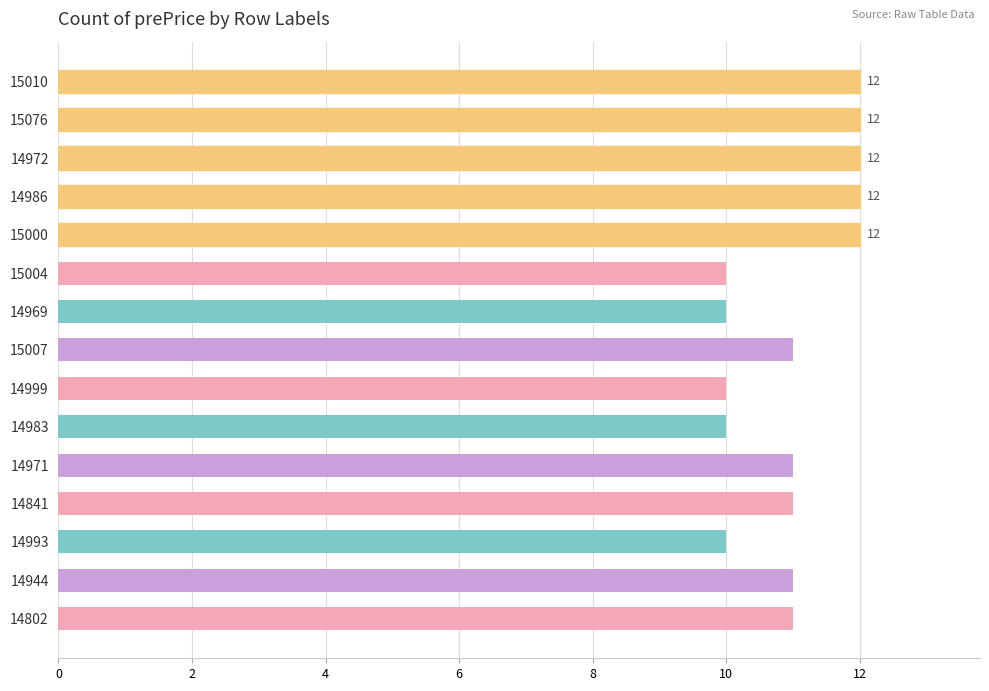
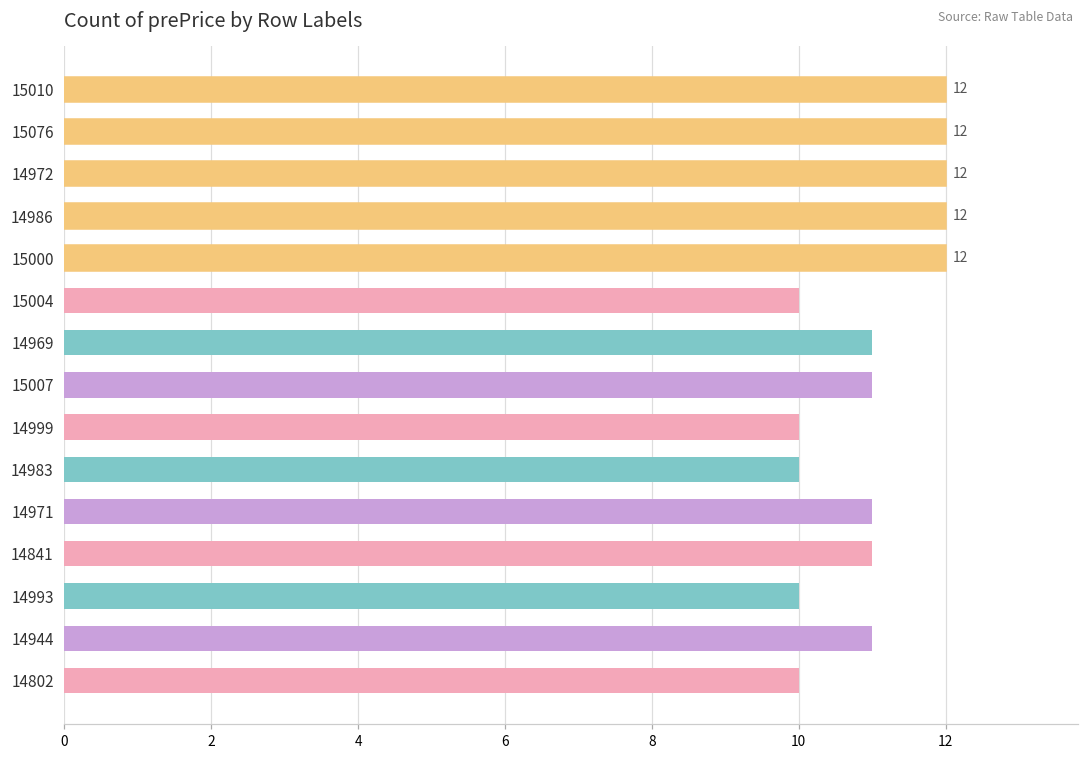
14969: 10 -> 11
14802: 11 -> 10
